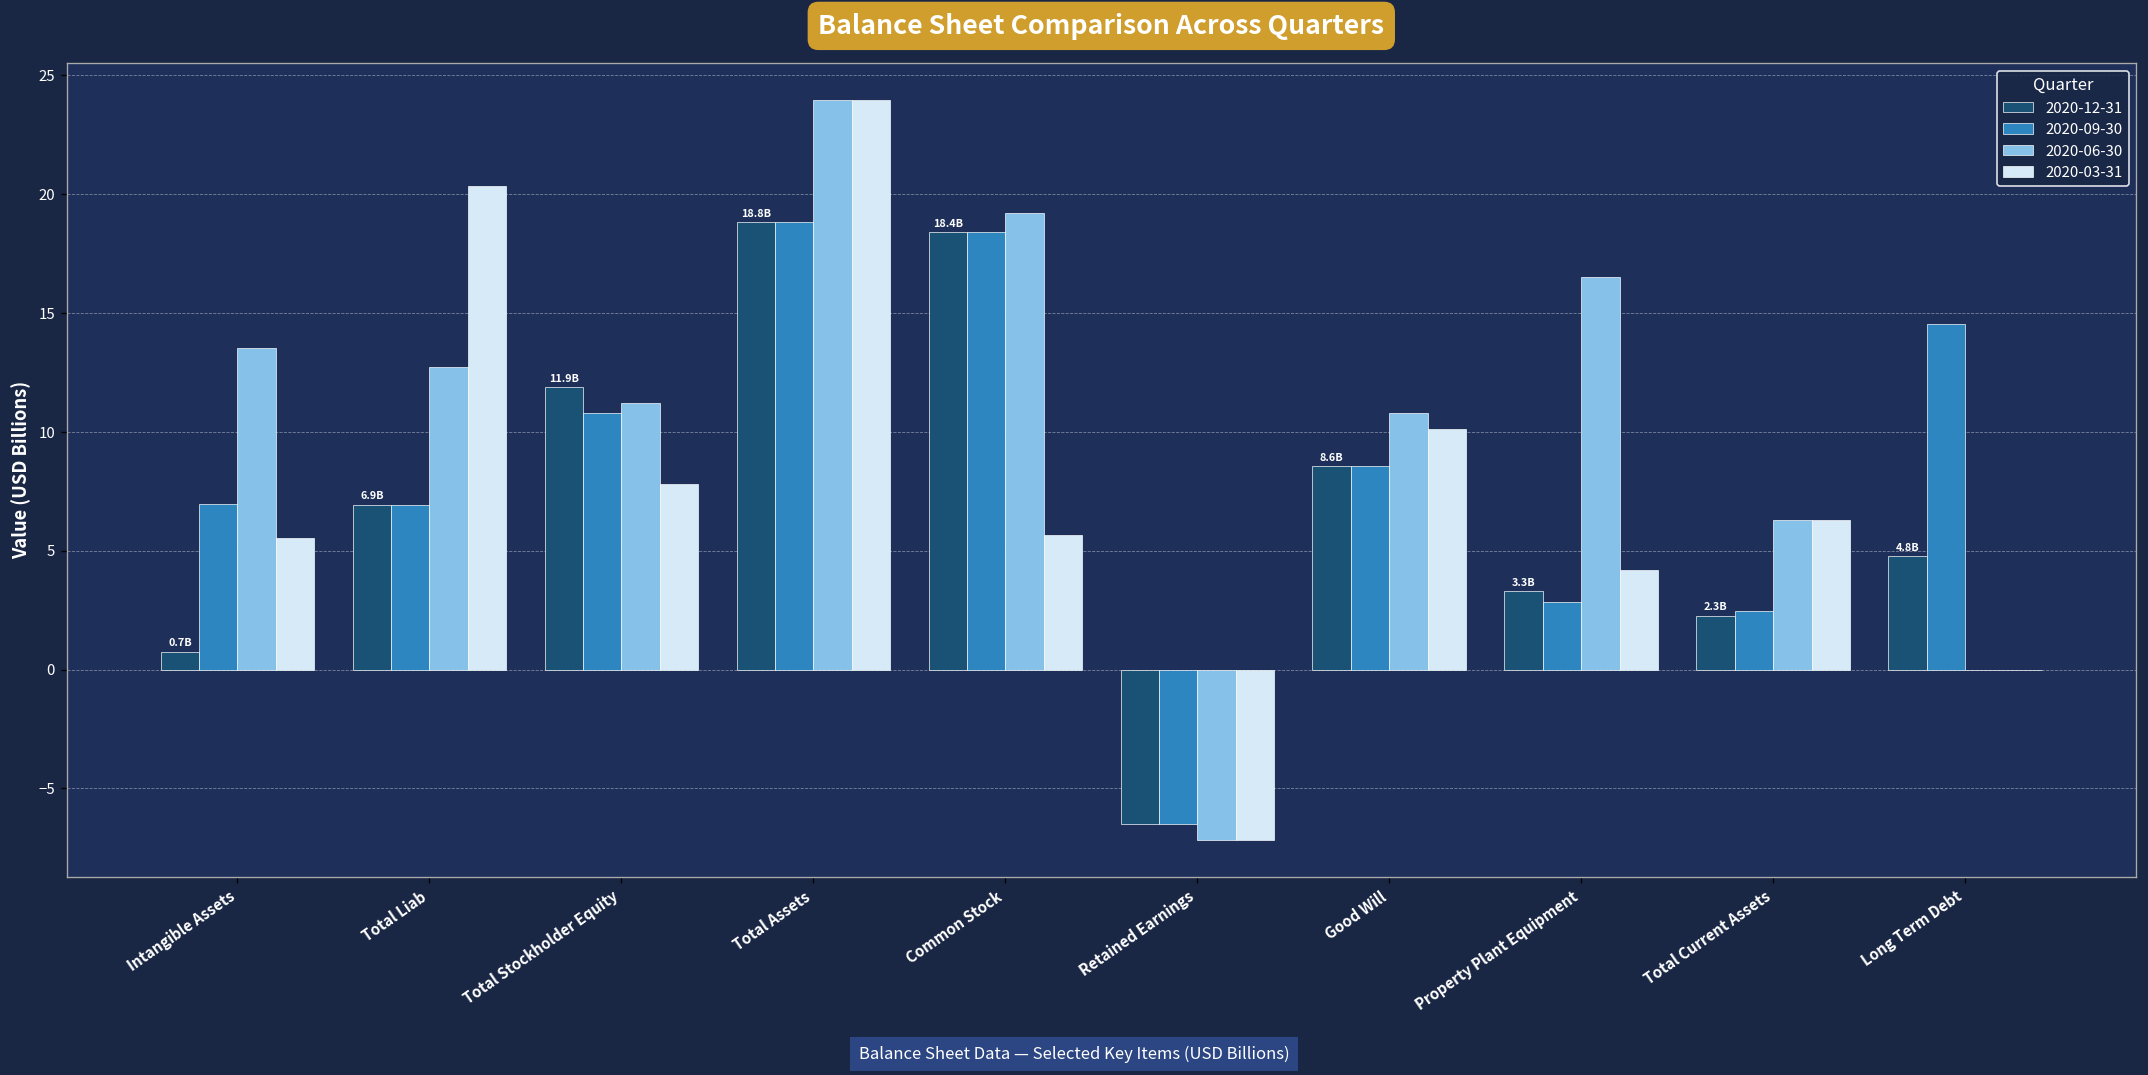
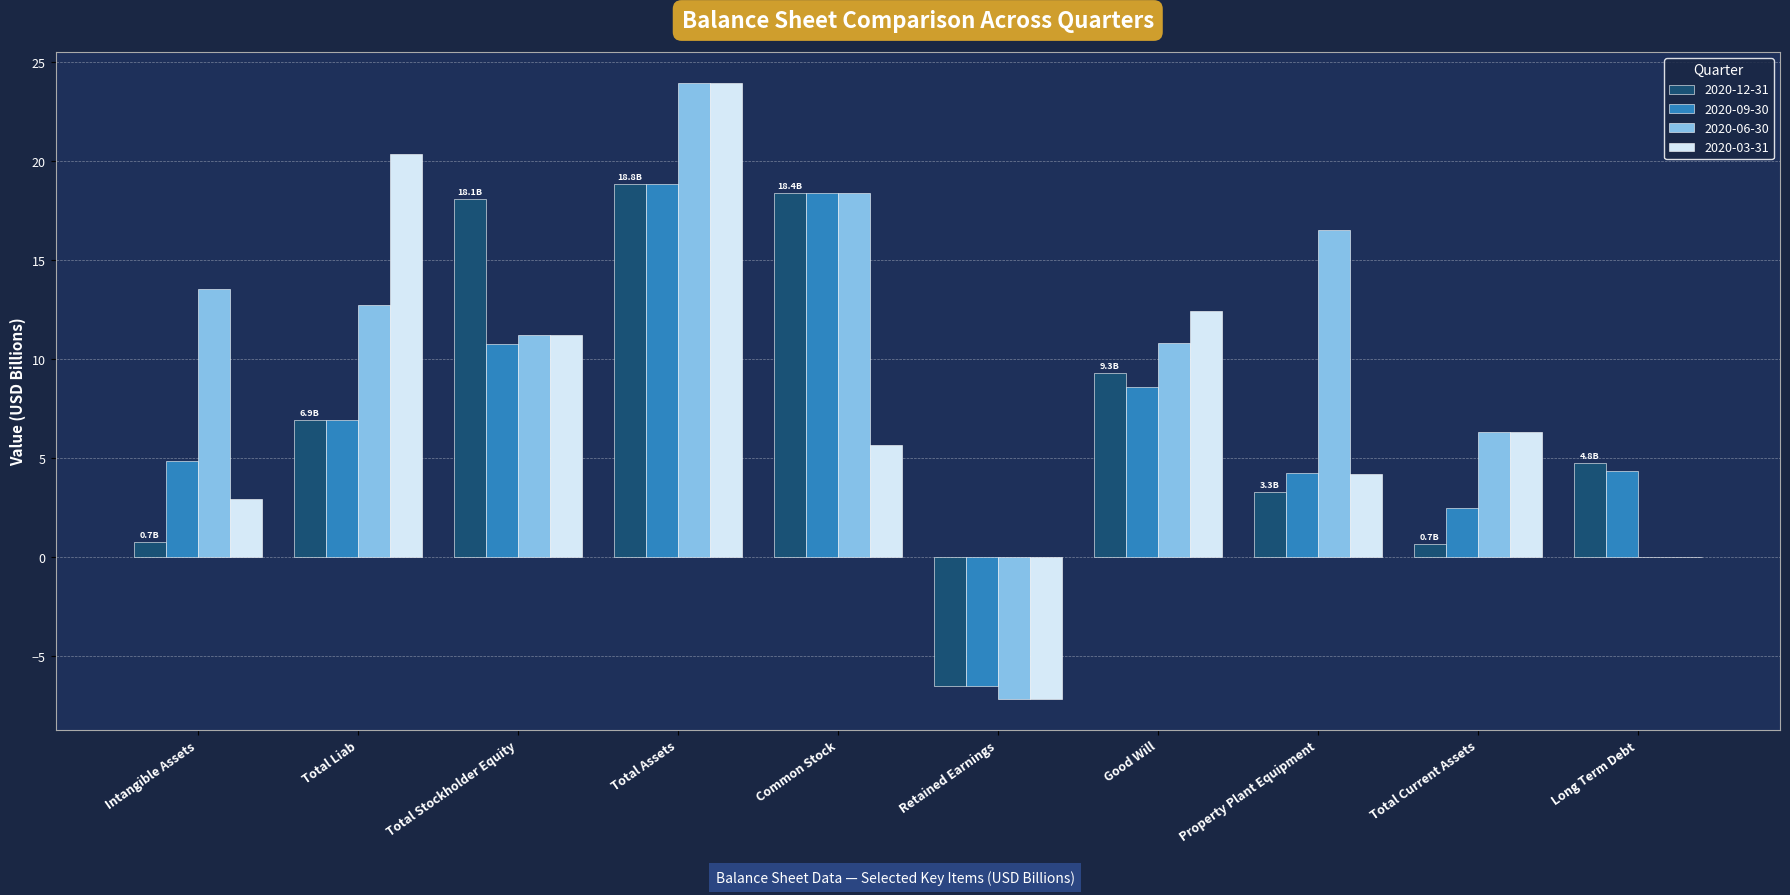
2020-09-30, Intangible Assets: 7.0 -> 4.9
2020-03-31, Intangible Assets: 5.5 -> 2.9
2020-12-31, Total Stockholder Equity: 11.9B -> 18.1B
2020-03-31, Total Stockholder Equity: 7.8 -> 11.2
2020-06-30, Common Stock: 19.2 -> 18.4
2020-12-31, Good Will: 8.6B -> 9.3B
2020-03-31, Good Will: 10.1 -> 12.4
2020-09-30, Property Plant Equipment: 2.8 -> 4.3
2020-12-31, Total Current Assets: 2.3B -> 0.7B
2020-09-30, Long Term Debt: 14.5 -> 4.3
